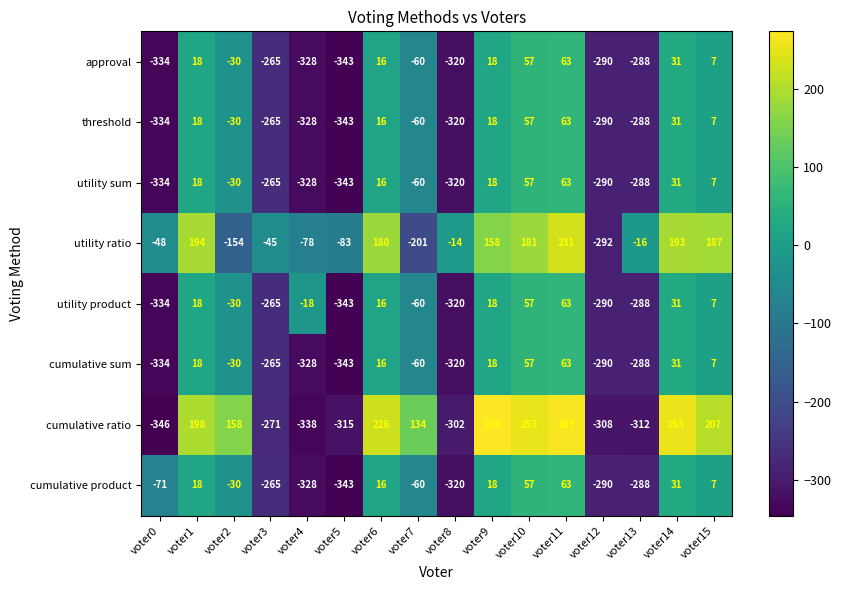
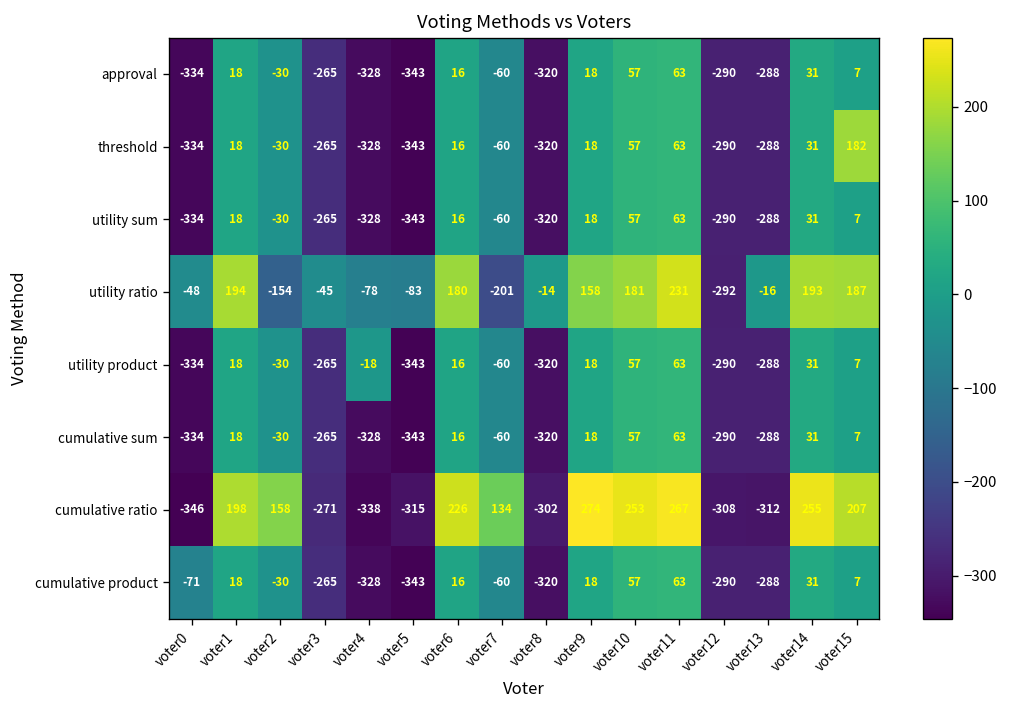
threshold, voter15: 7 -> 182
